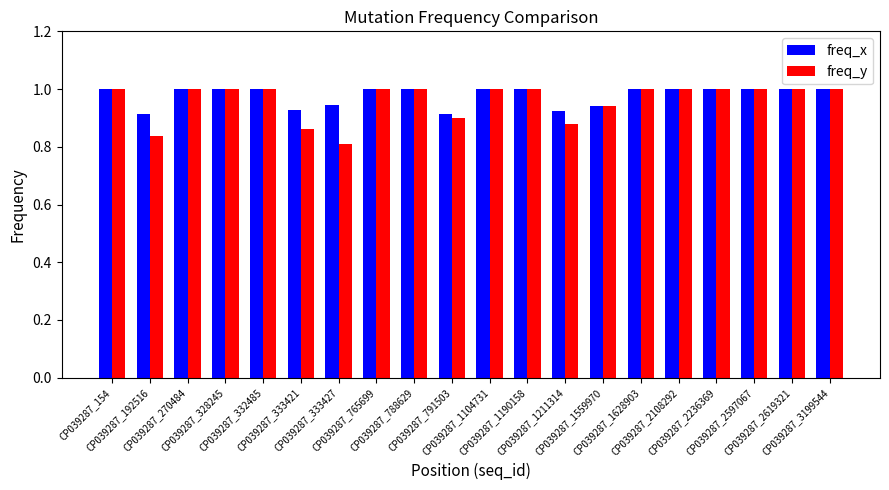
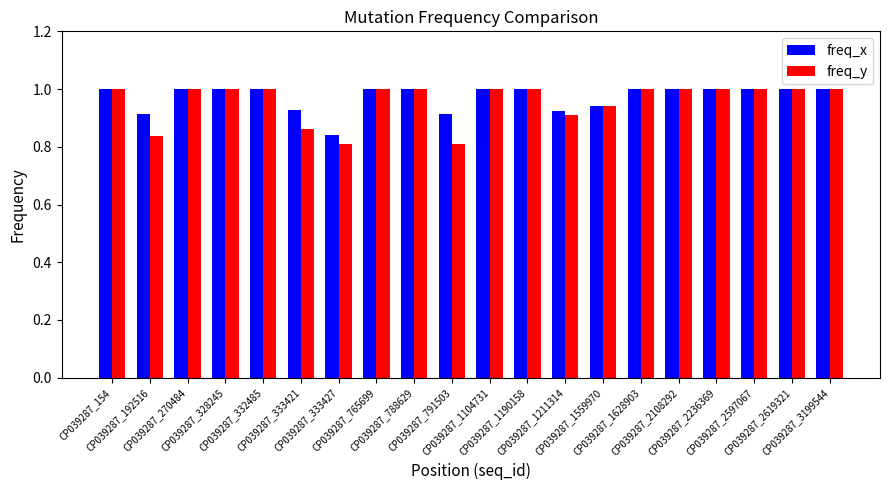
freq_x, CP039287_333427: 0.95 -> 0.84
freq_y, CP039287_791503: 0.90 -> 0.81
freq_y, CP039287_1211314: 0.88 -> 0.91
